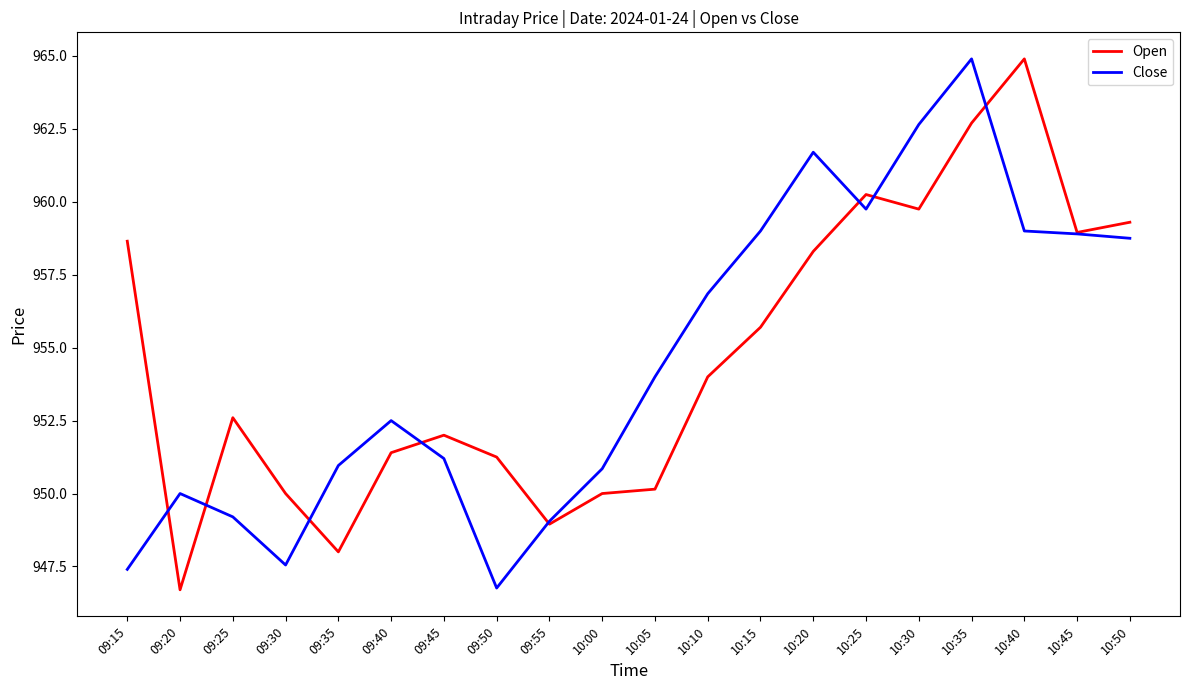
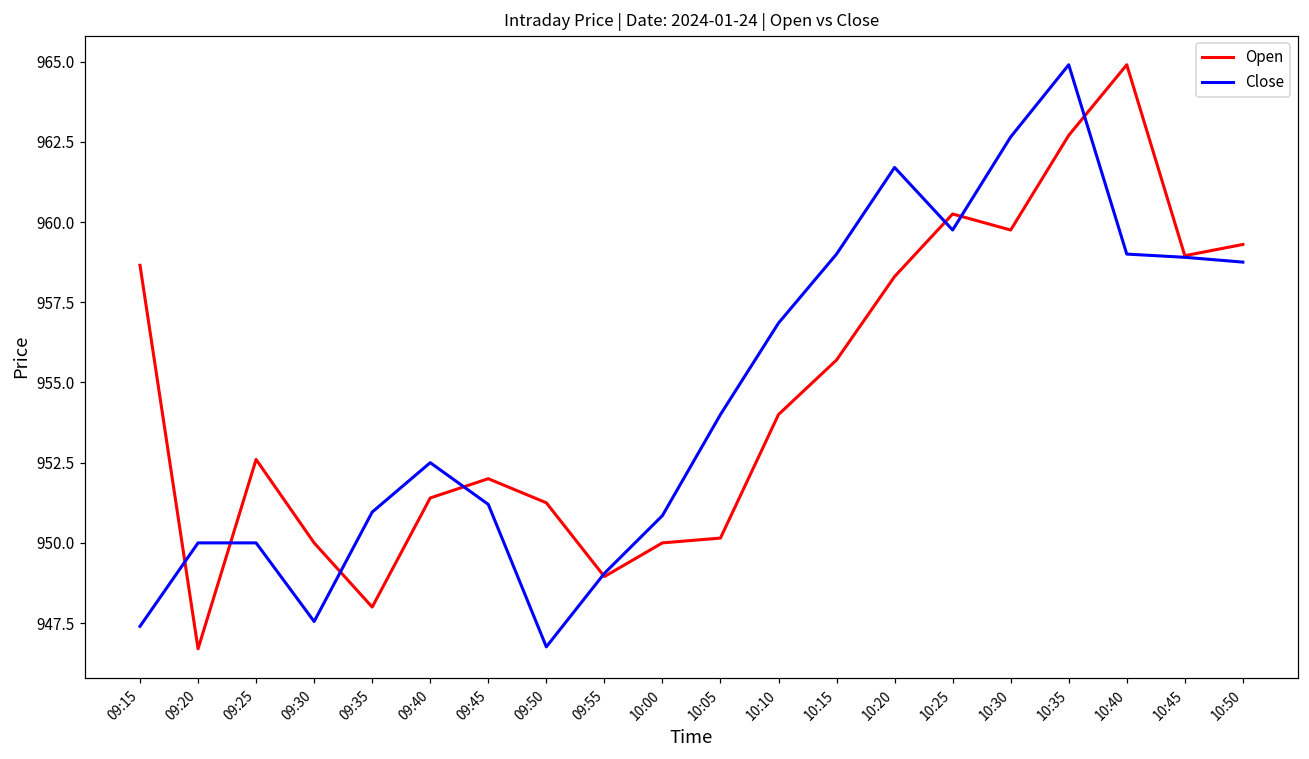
Close, 09:25: 949.2 -> 950.0
